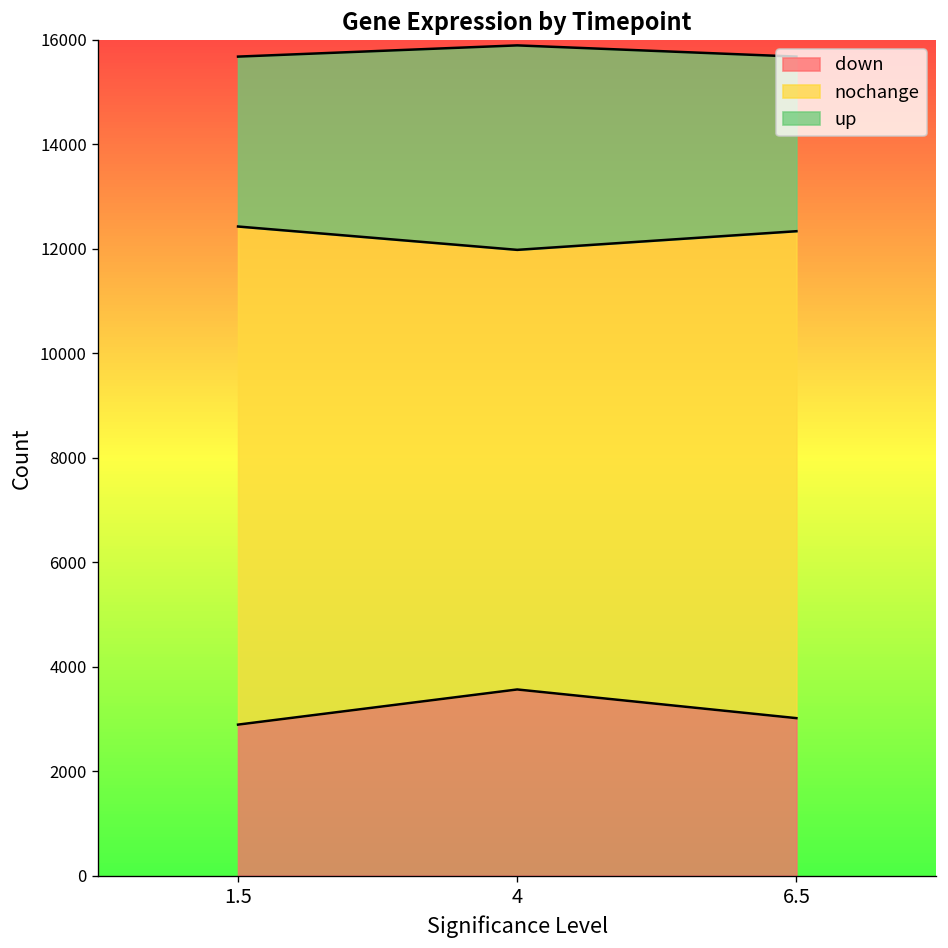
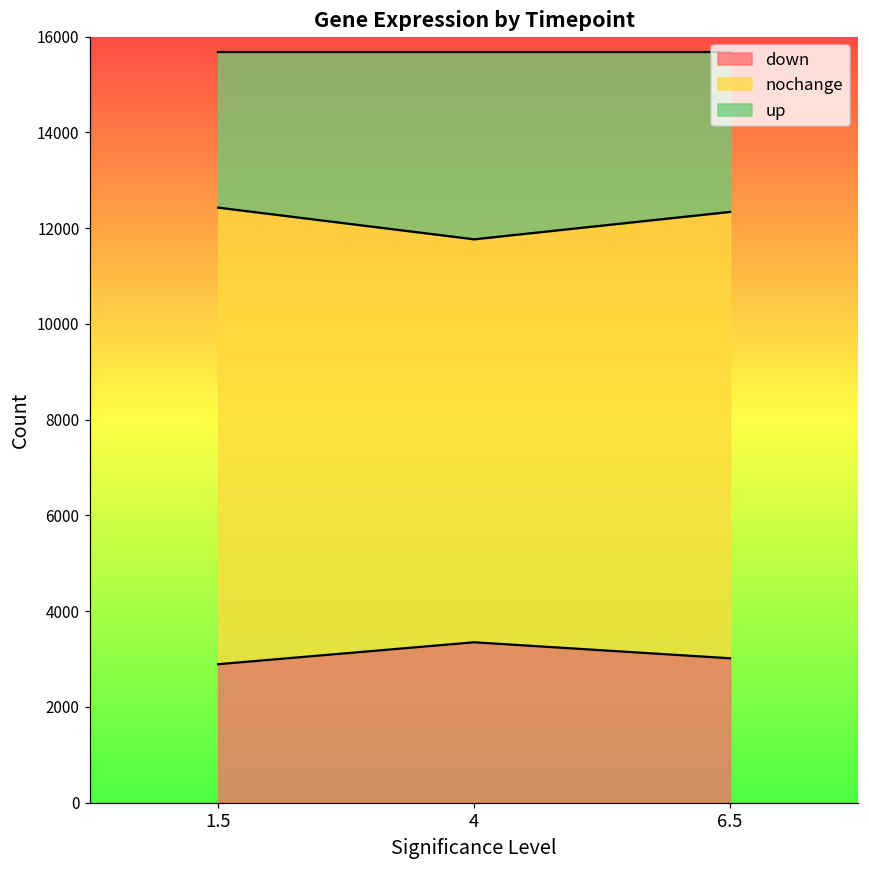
down, 4: 3600 -> 3400
